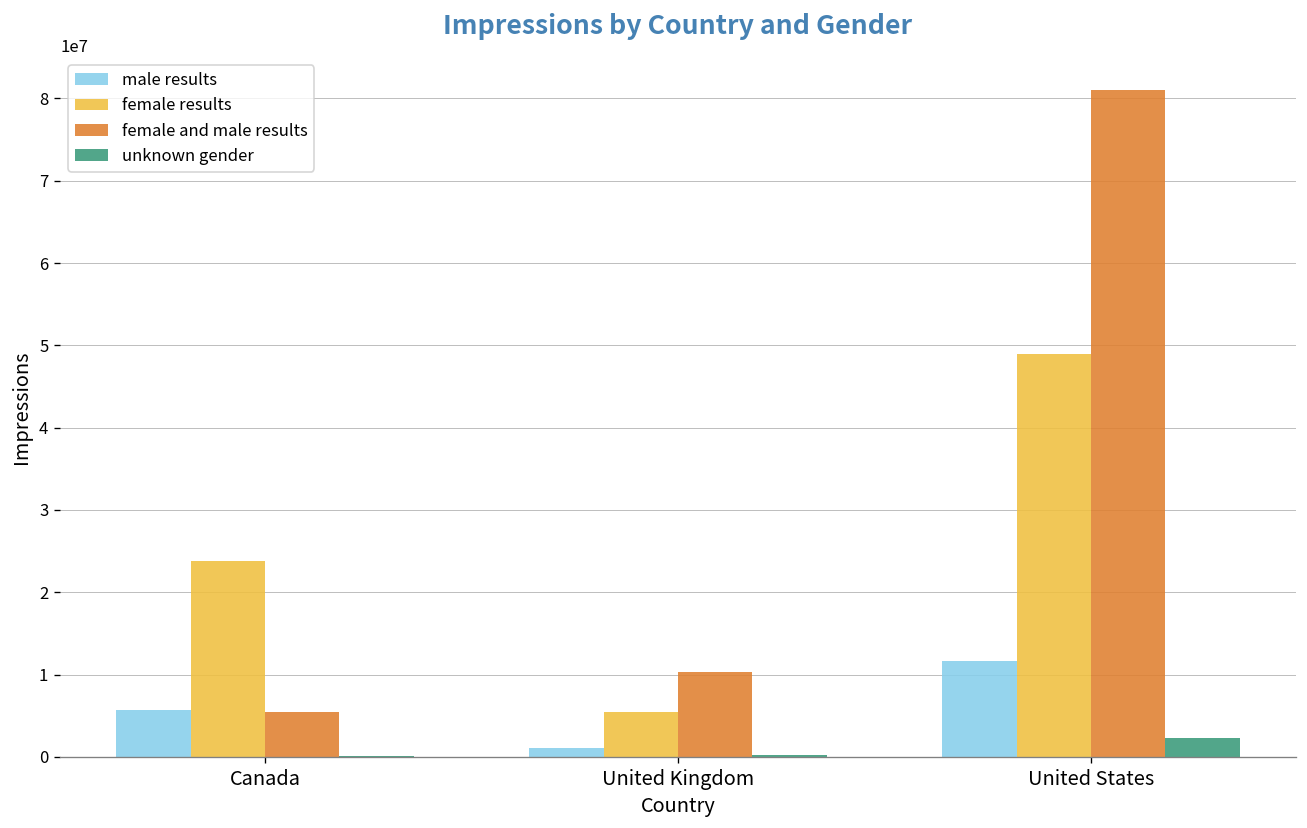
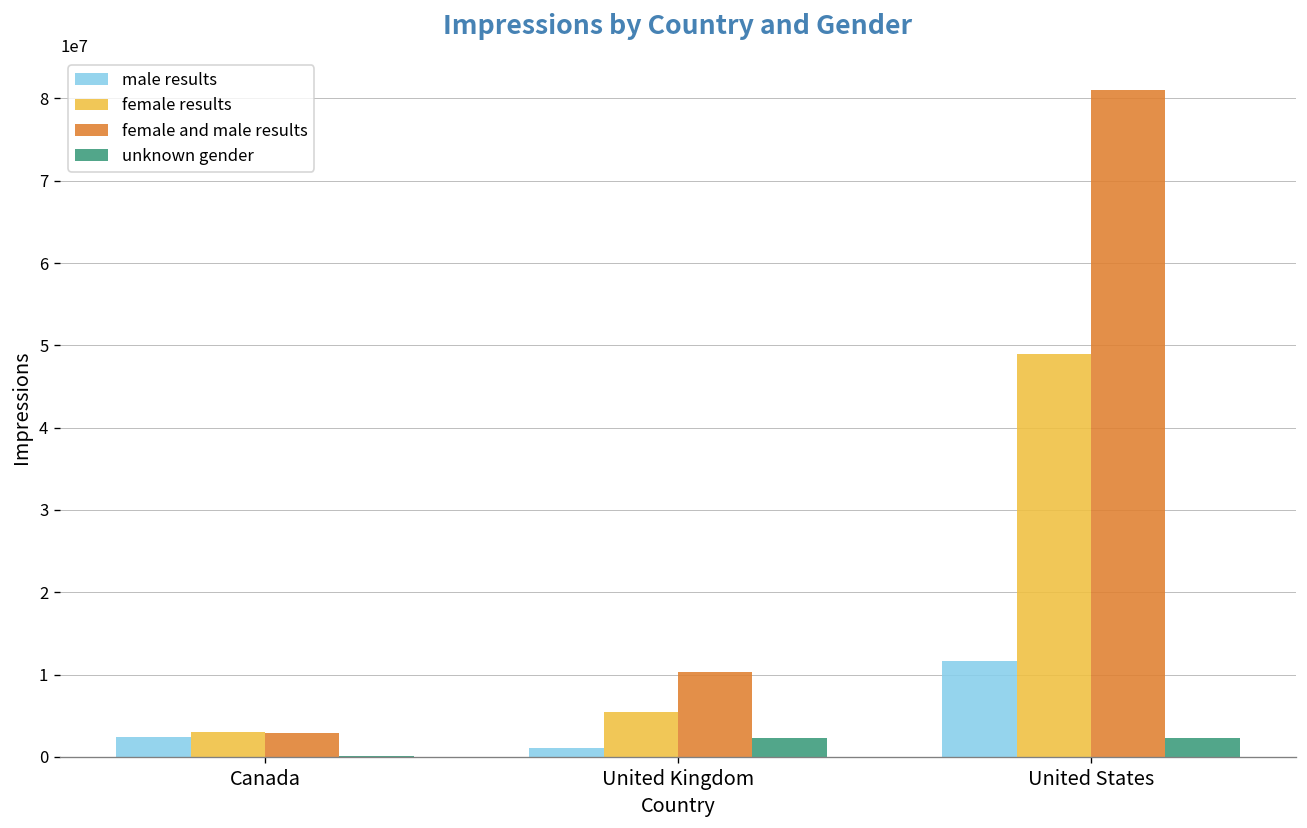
male results, Canada: 6000000 -> 2000000
female results, Canada: 24000000 -> 3000000
female and male results, Canada: 5000000 -> 3000000
unknown gender, United Kingdom: 0 -> 2000000
